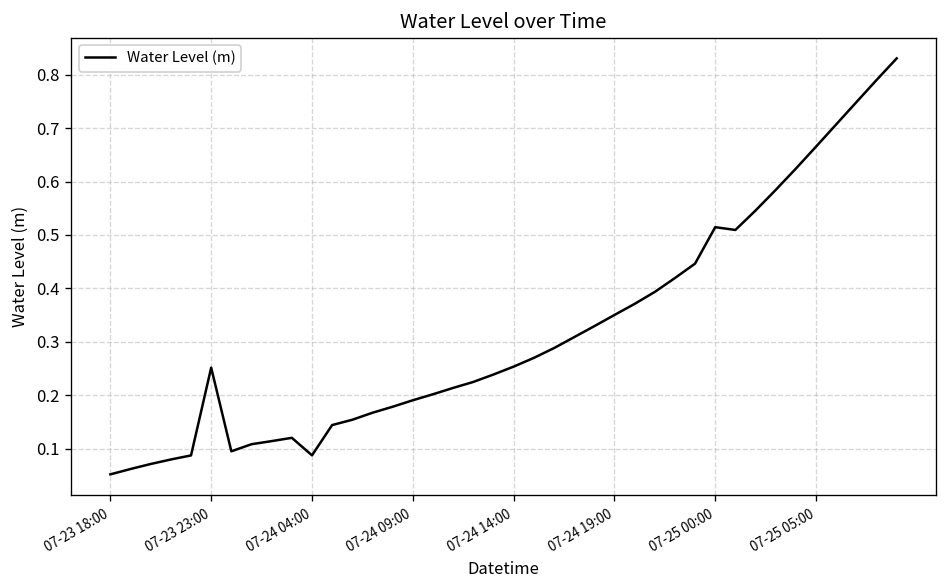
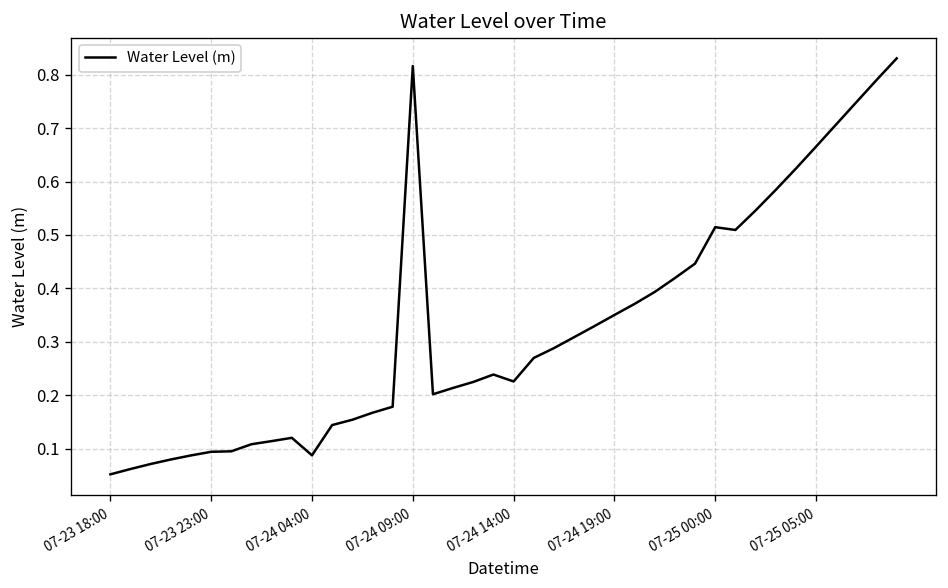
07-23 23:00: 0.25 -> 0.09
07-24 09:00: 0.19 -> 0.82
07-24 14:00: 0.25 -> 0.23
